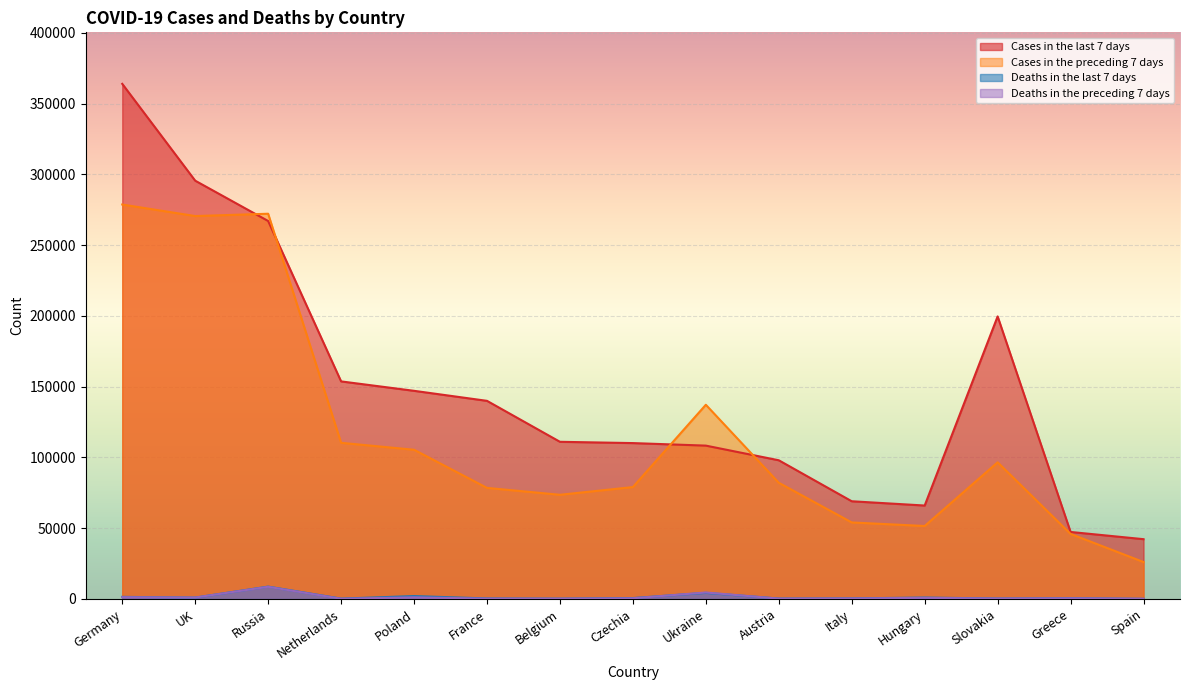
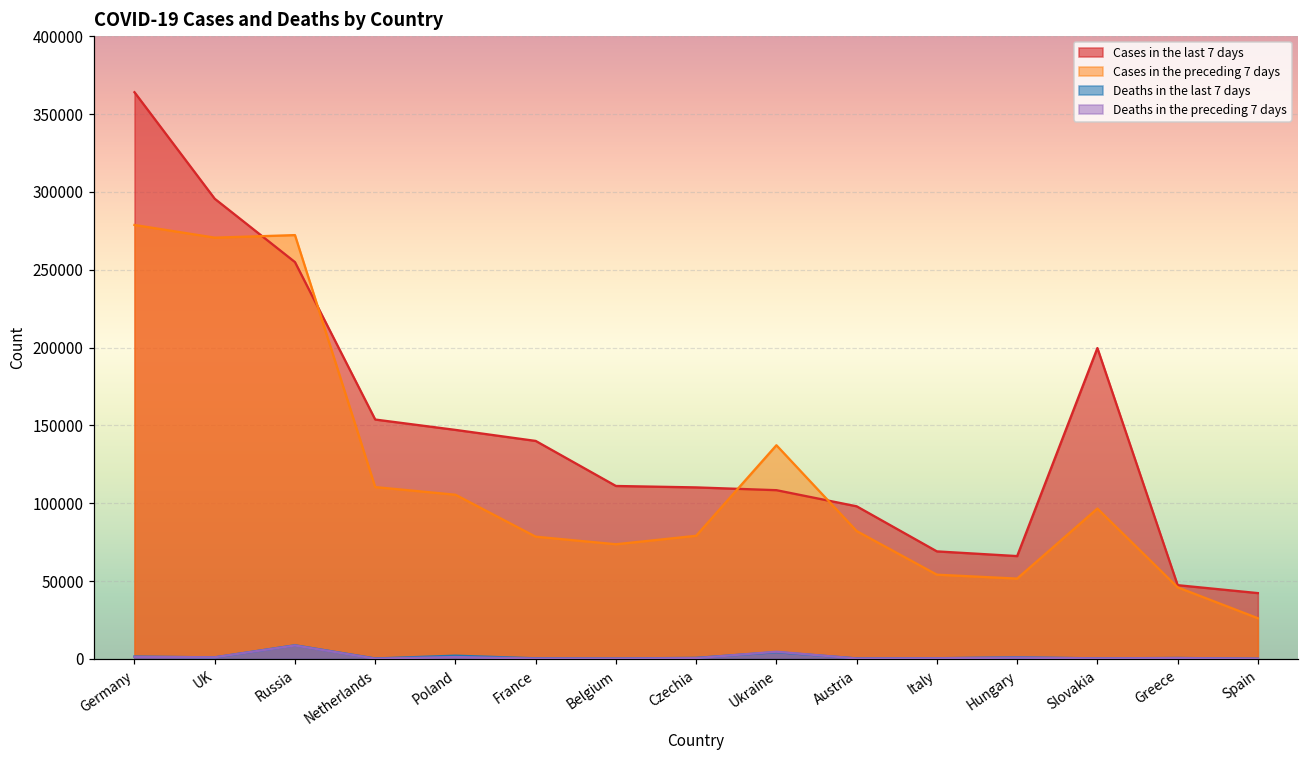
Cases in the last 7 days, Russia: 267000 -> 255000
